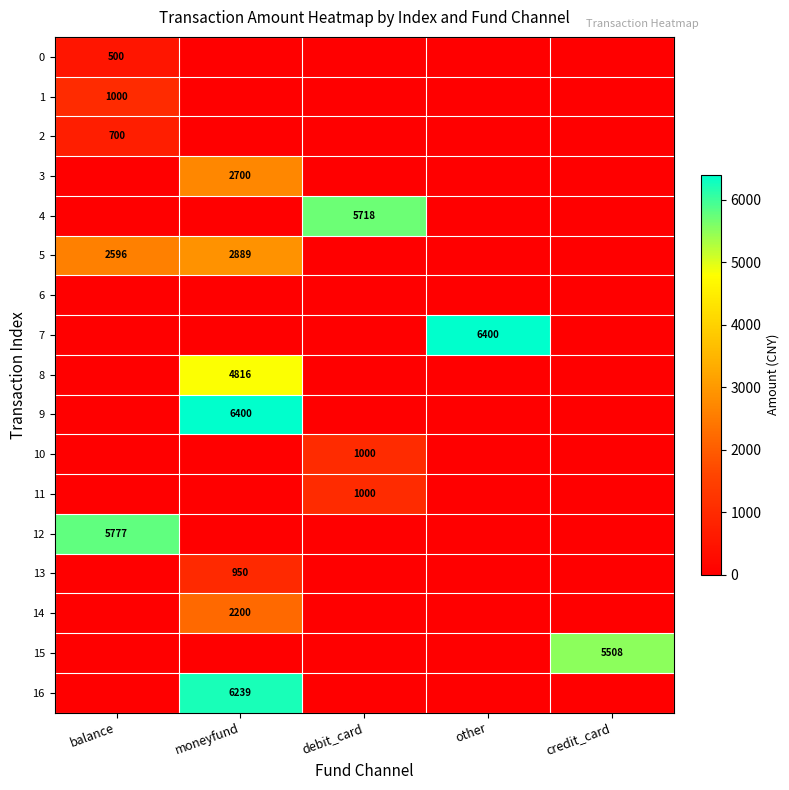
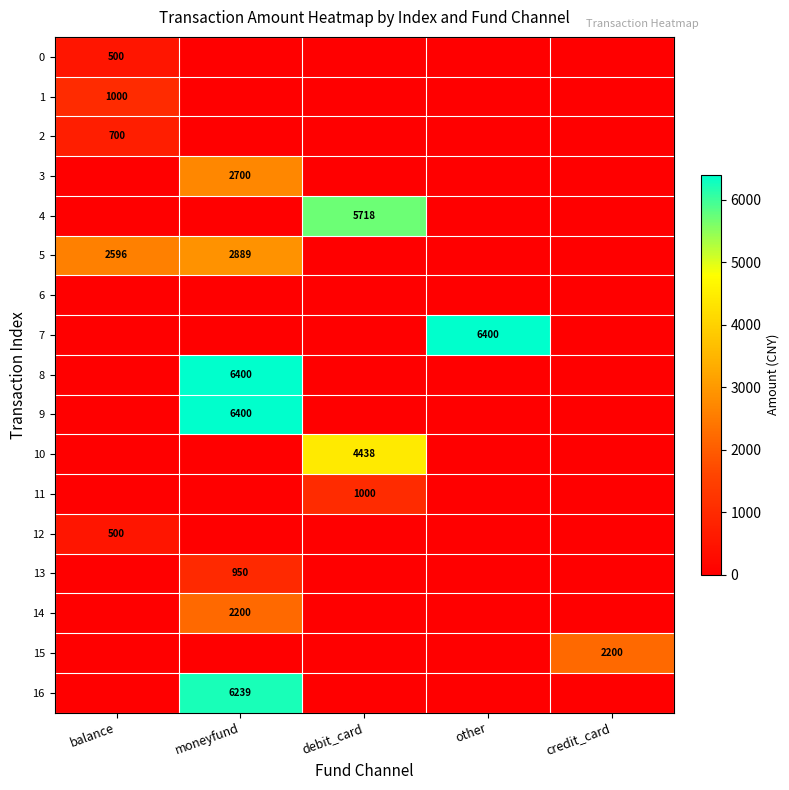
8, moneyfund: 4816 -> 6400
10, debit_card: 1000 -> 4438
12, balance: 5777 -> 500
15, credit_card: 5508 -> 2200
